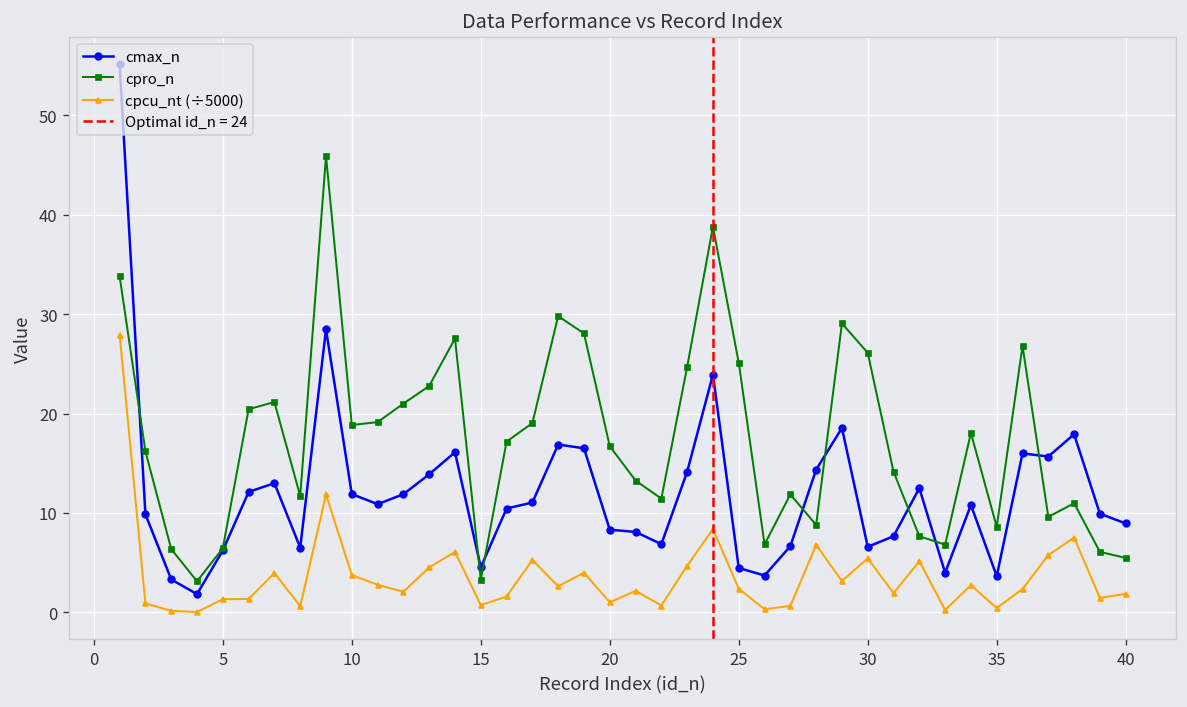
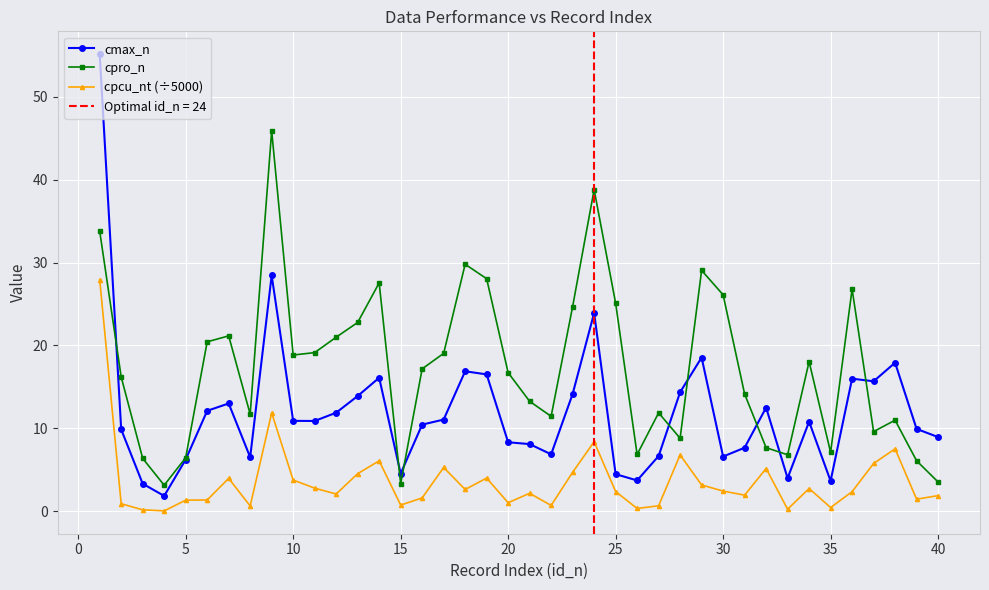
cmax_n, 10: 12 -> 11
cpcu_nt (÷5000), 30: 5 -> 2
cpro_n, 35: 9 -> 7
cpro_n, 40: 5 -> 4
